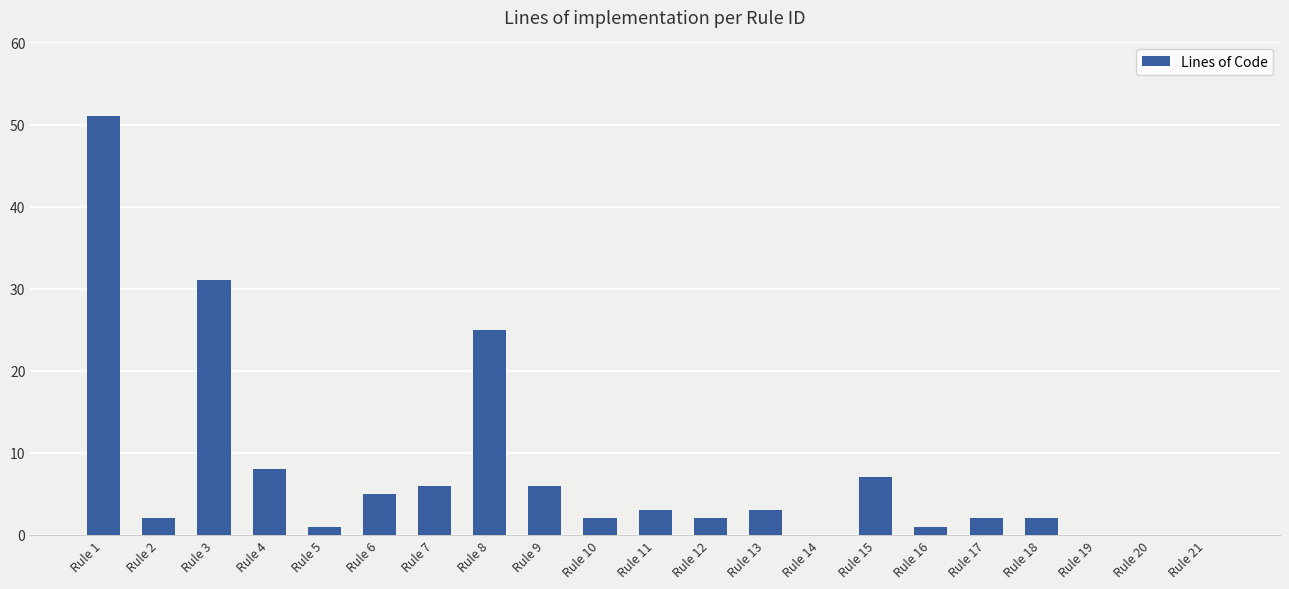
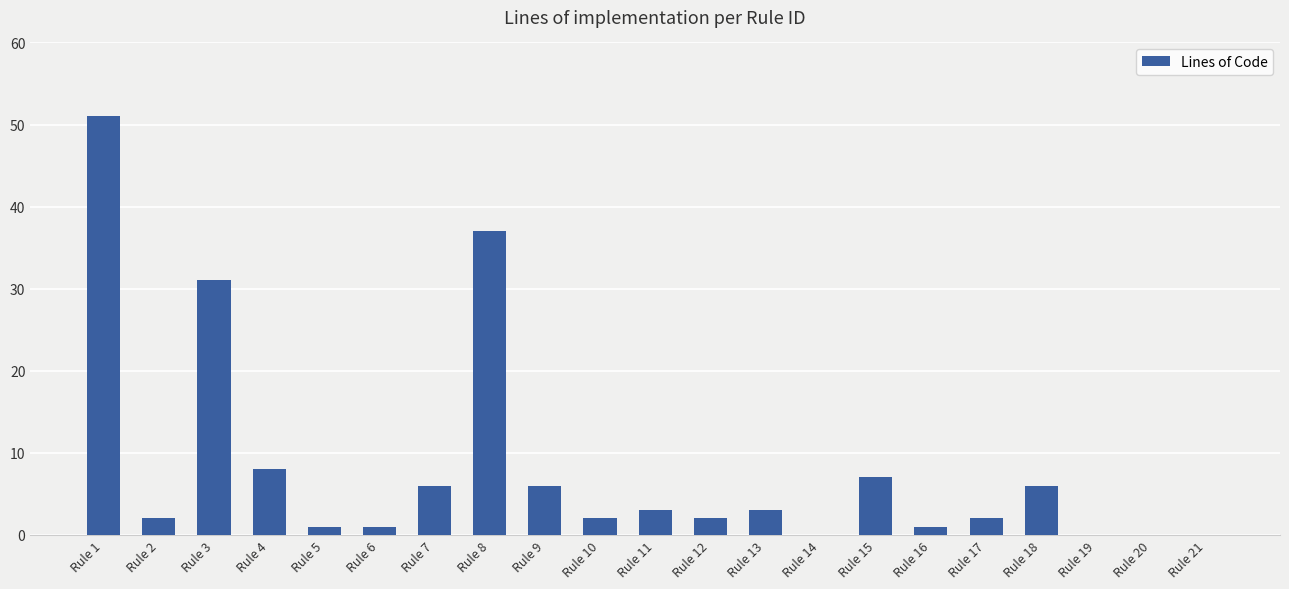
Rule 6: 5 -> 1
Rule 8: 25 -> 37
Rule 18: 2 -> 6
